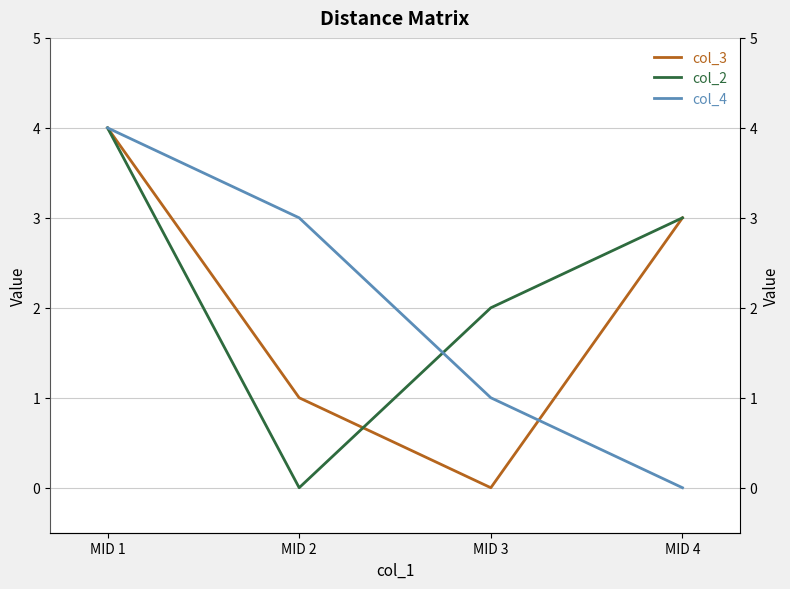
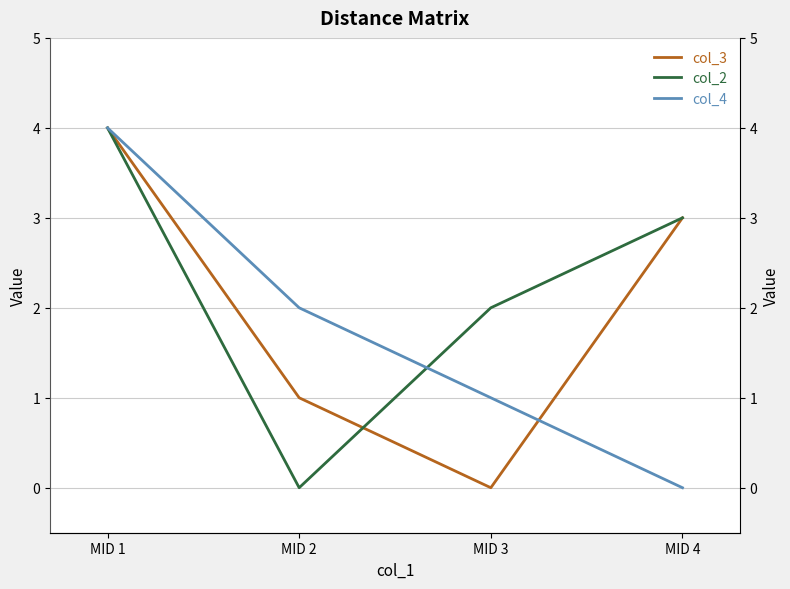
col_4, MID 2: 3 -> 2
